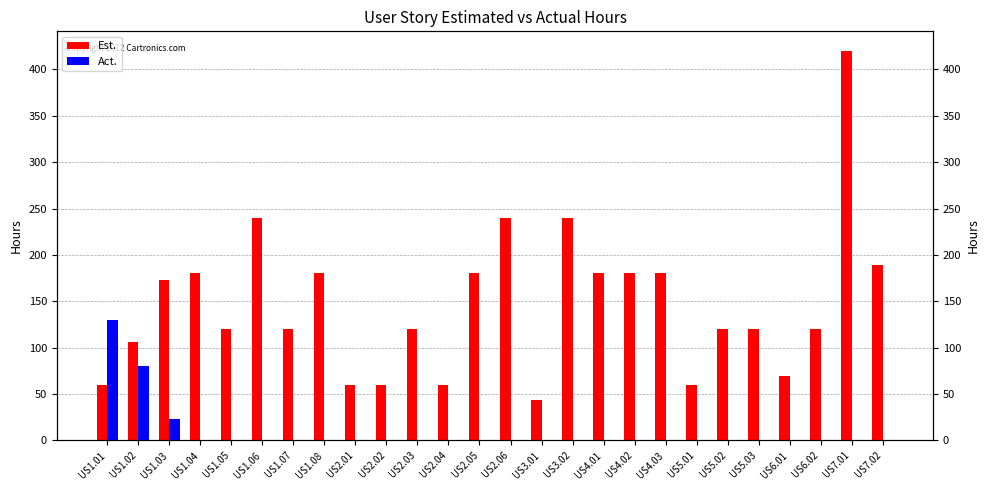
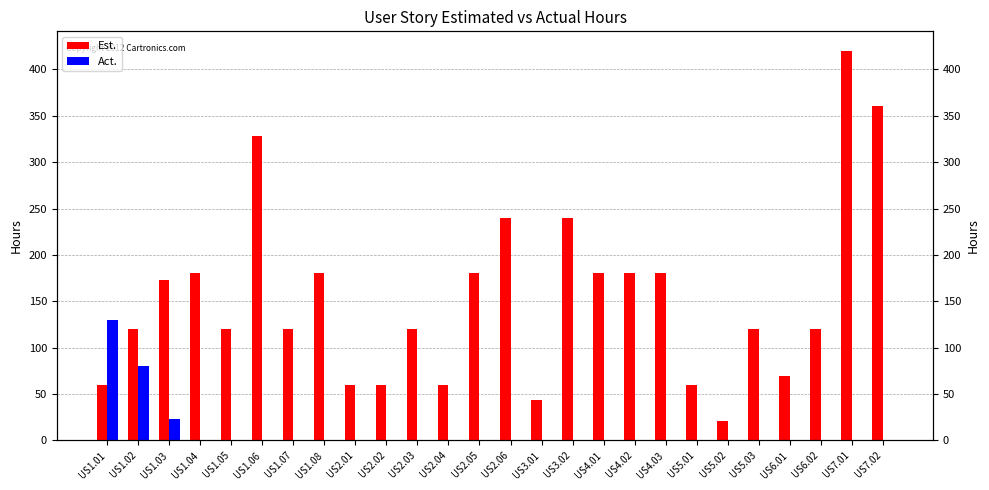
Est., US1.02: 110 -> 120
Est., US1.06: 240 -> 330
Est., US5.02: 120 -> 20
Est., US7.02: 190 -> 360
